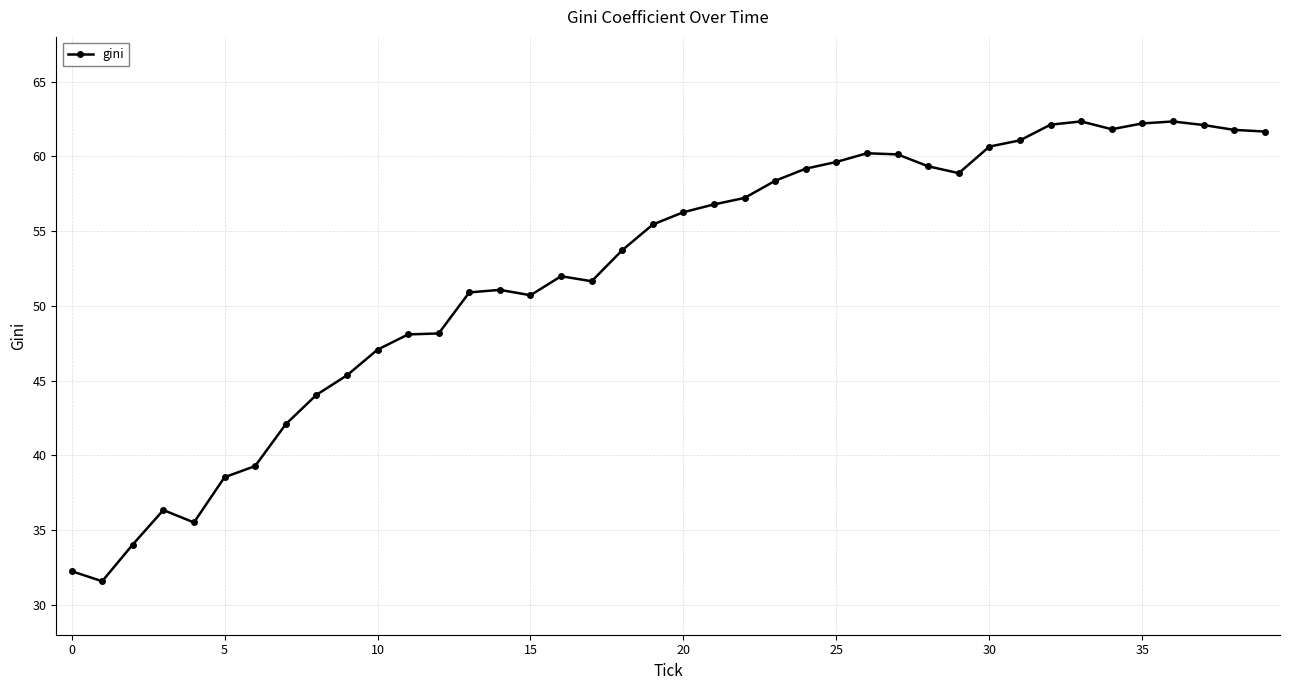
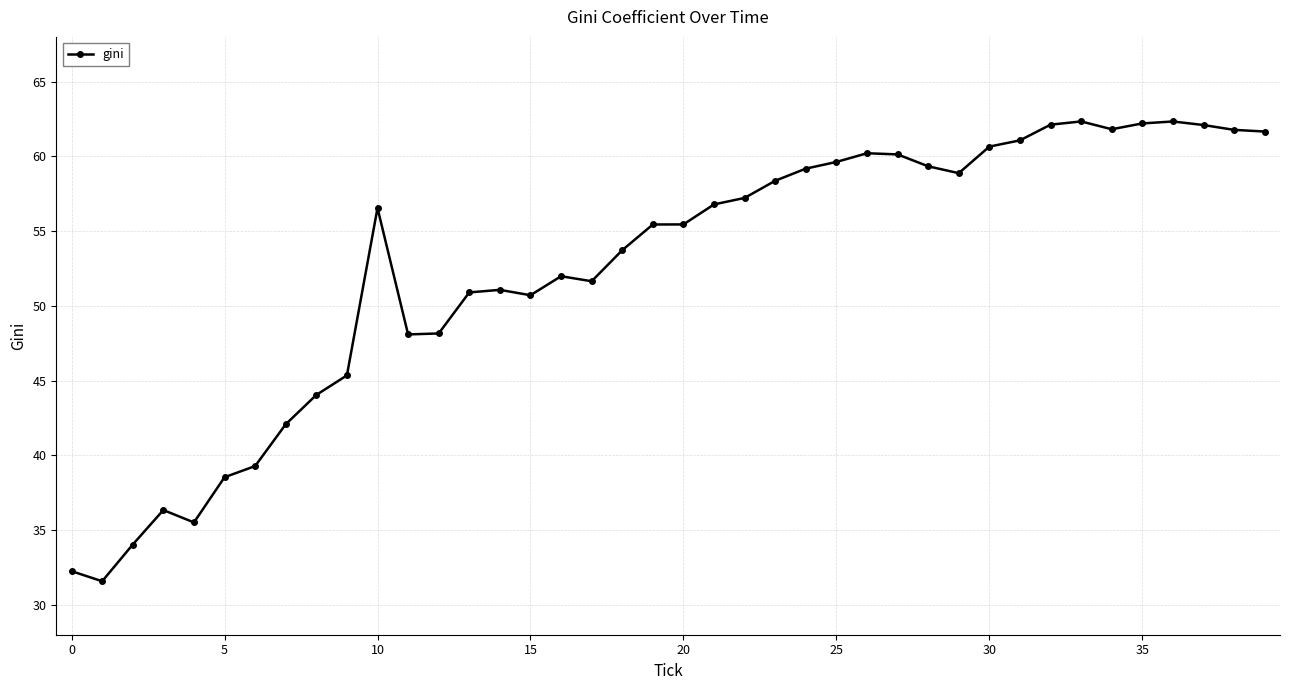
10: 47.1 -> 56.5
20: 56.3 -> 55.5
